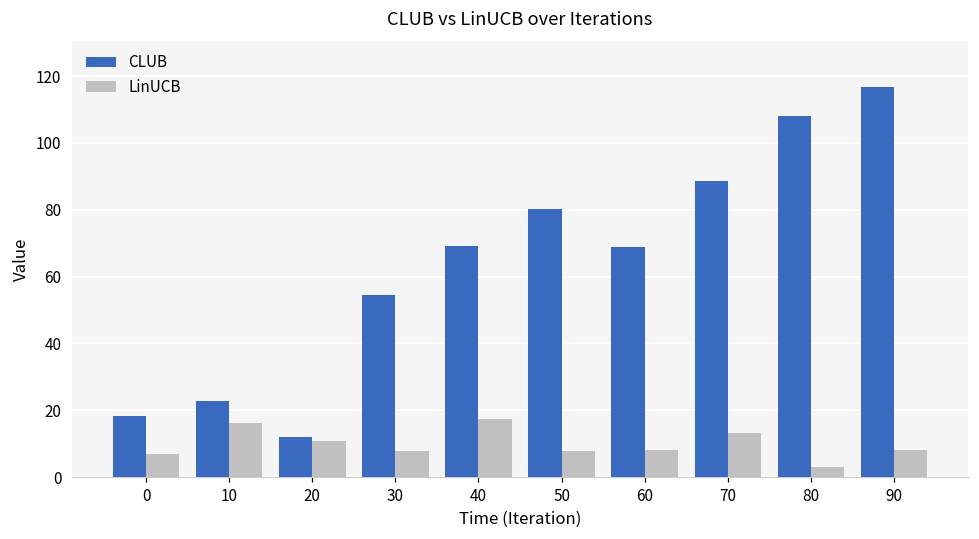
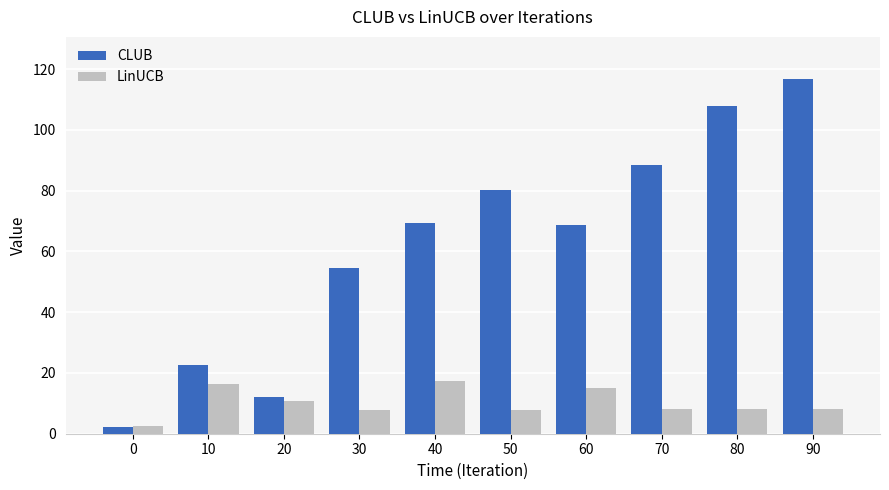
CLUB, 0: 18 -> 2
LinUCB, 0: 7 -> 2
LinUCB, 60: 8 -> 15
LinUCB, 70: 13 -> 8
LinUCB, 80: 3 -> 8
